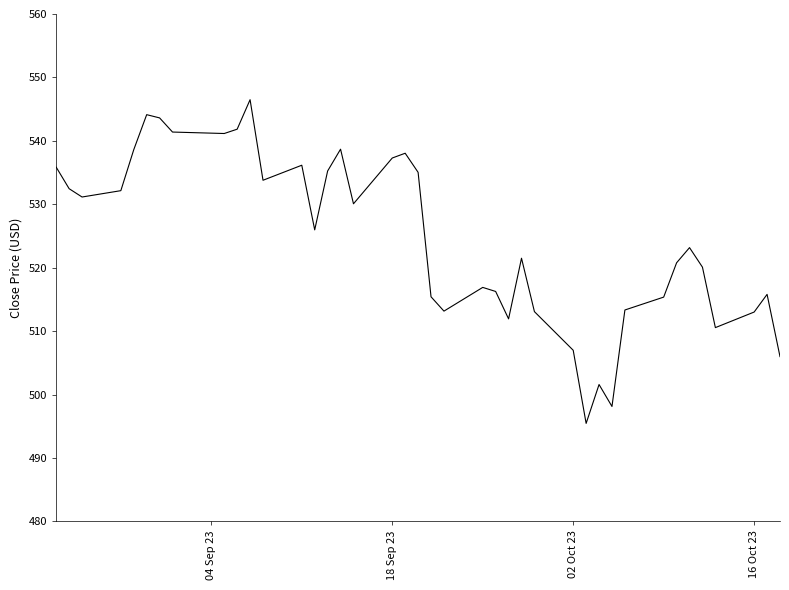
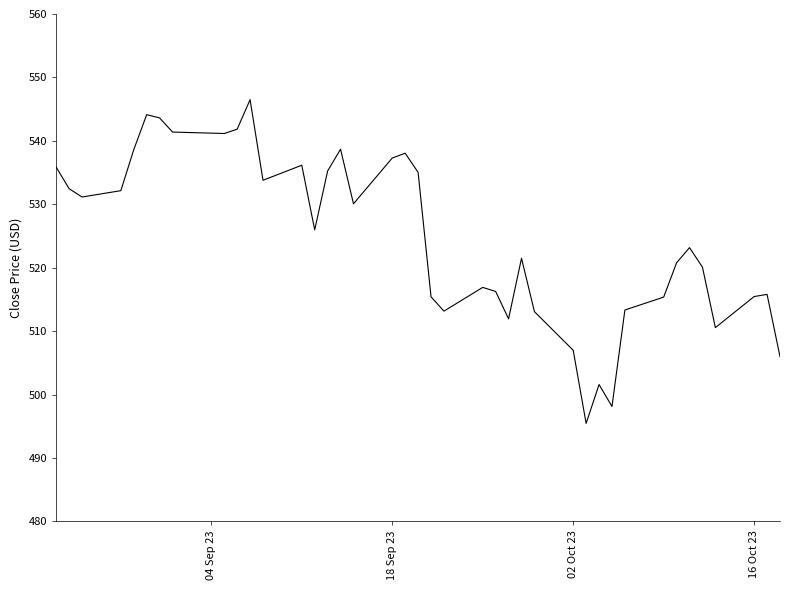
16 Oct 23: 513 -> 515
